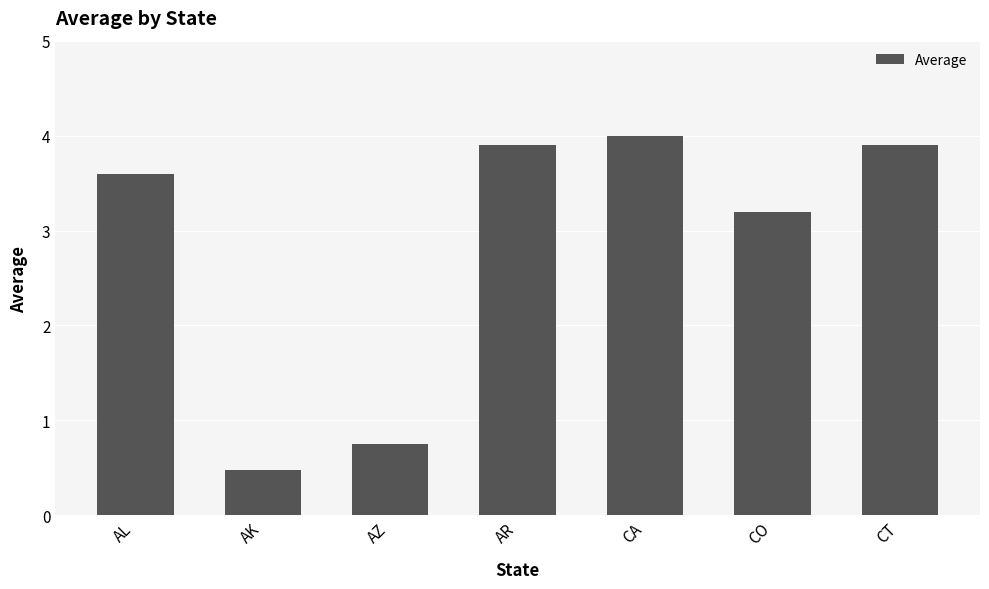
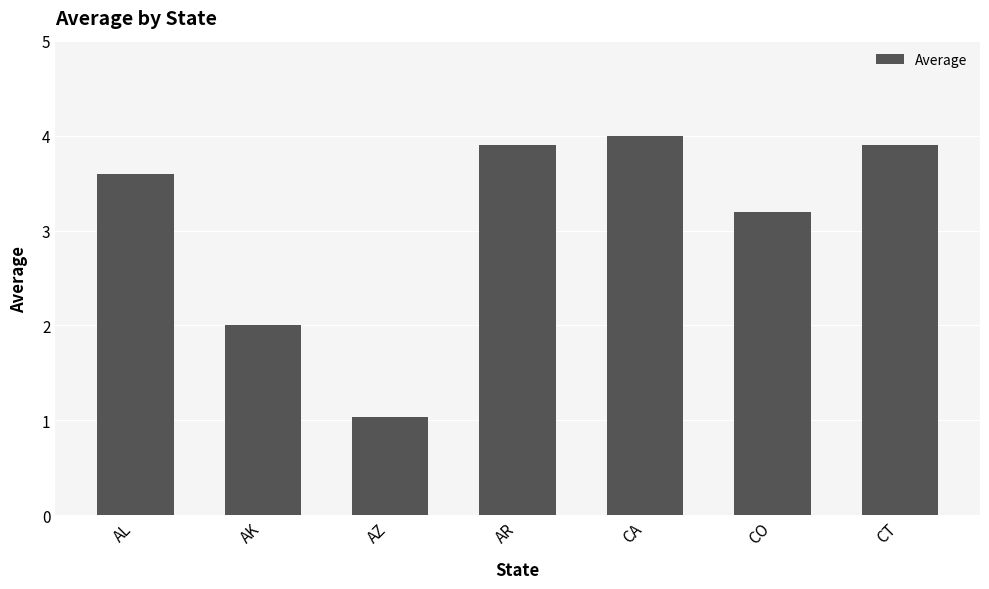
AK: 0.5 -> 2.0
AZ: 0.8 -> 1.0
